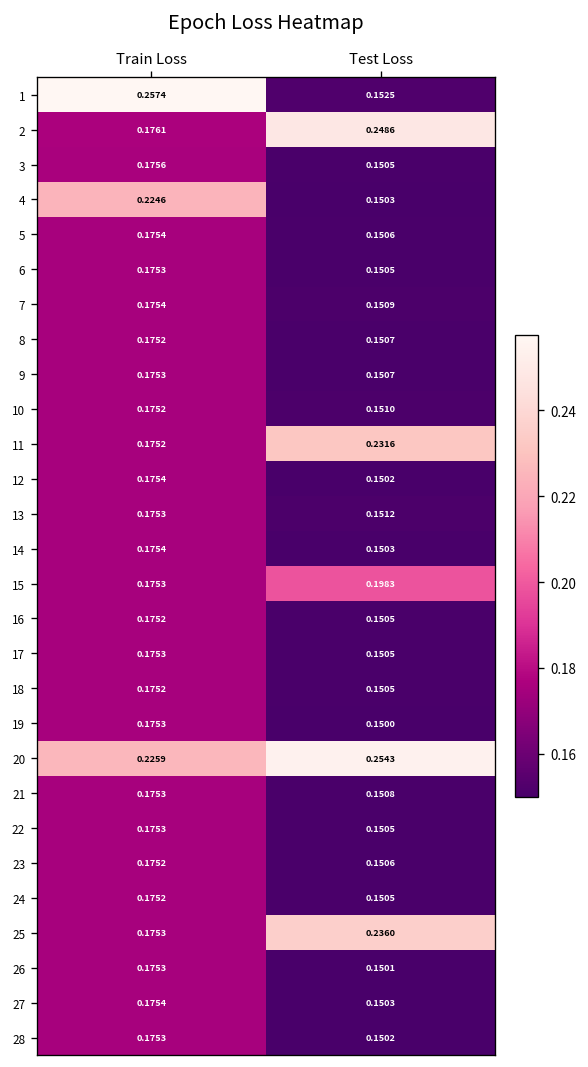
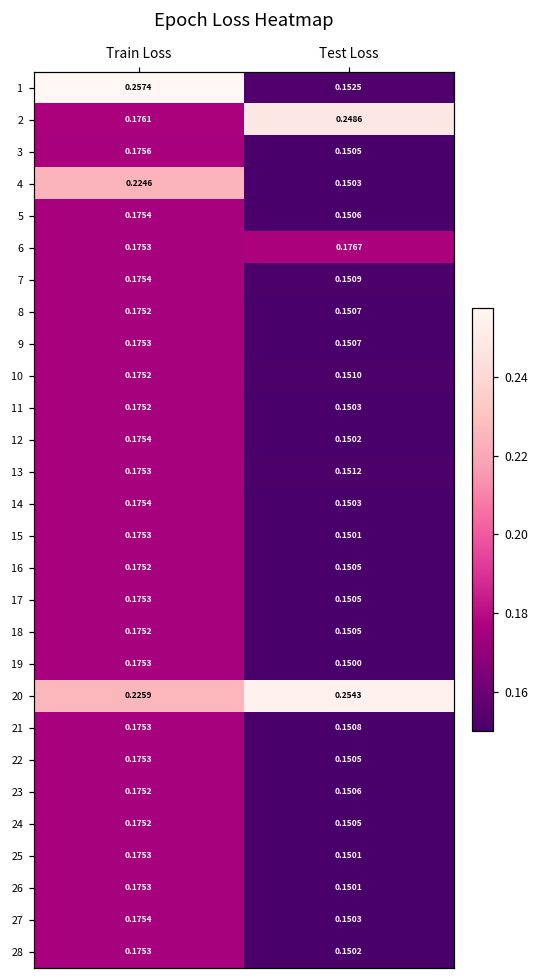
6, Test Loss: 0.1505 -> 0.1767
11, Test Loss: 0.2316 -> 0.1503
15, Test Loss: 0.1983 -> 0.1501
25, Test Loss: 0.2360 -> 0.1501
